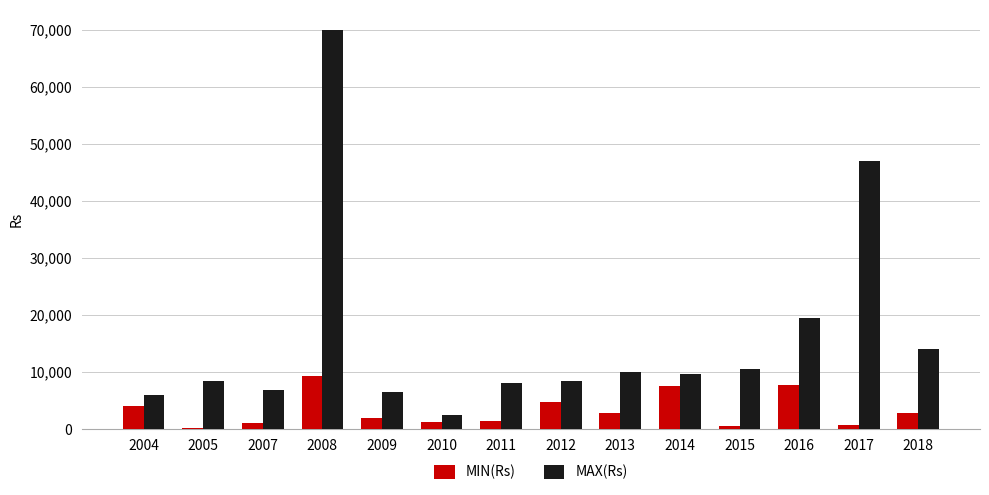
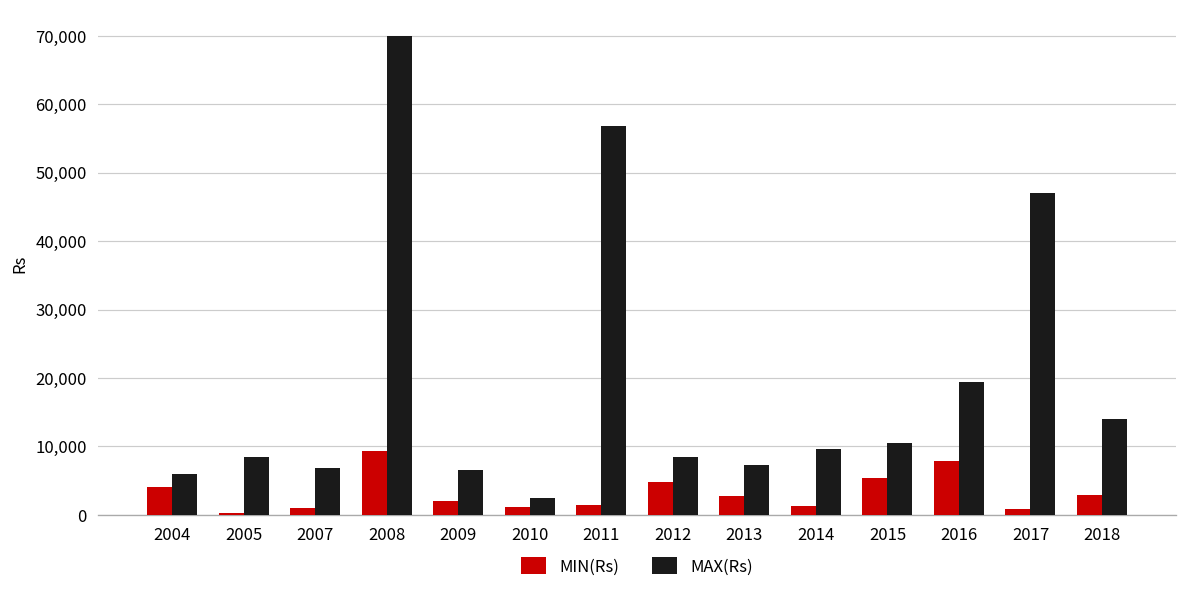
MAX(Rs), 2011: 8,000 -> 57,000
MAX(Rs), 2013: 10,000 -> 7,000
MIN(Rs), 2014: 8,000 -> 1,000
MIN(Rs), 2015: 1,000 -> 5,000
